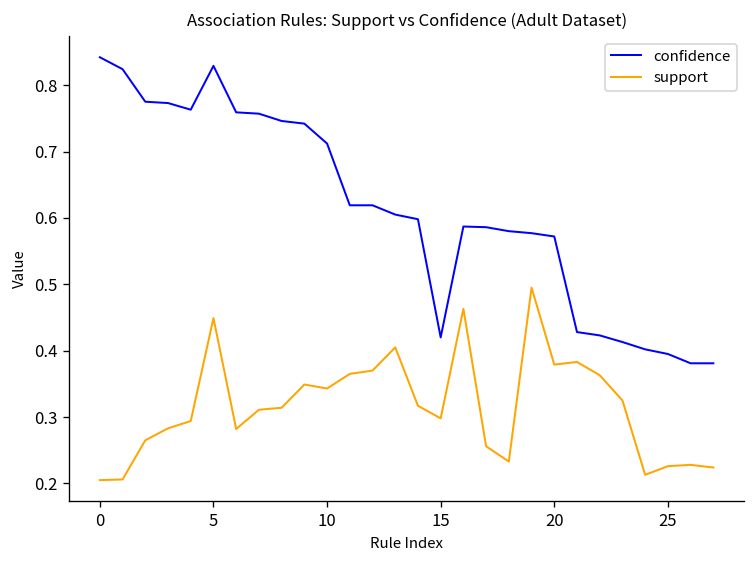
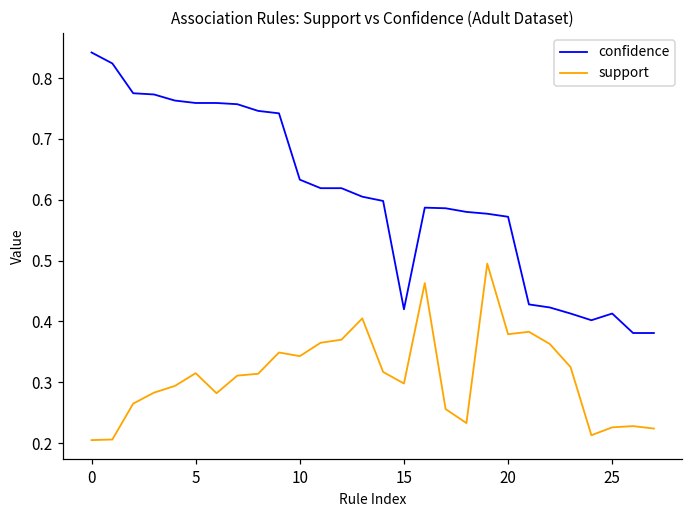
confidence, 5: 0.83 -> 0.76
support, 5: 0.45 -> 0.32
confidence, 10: 0.71 -> 0.63
confidence, 25: 0.40 -> 0.41
